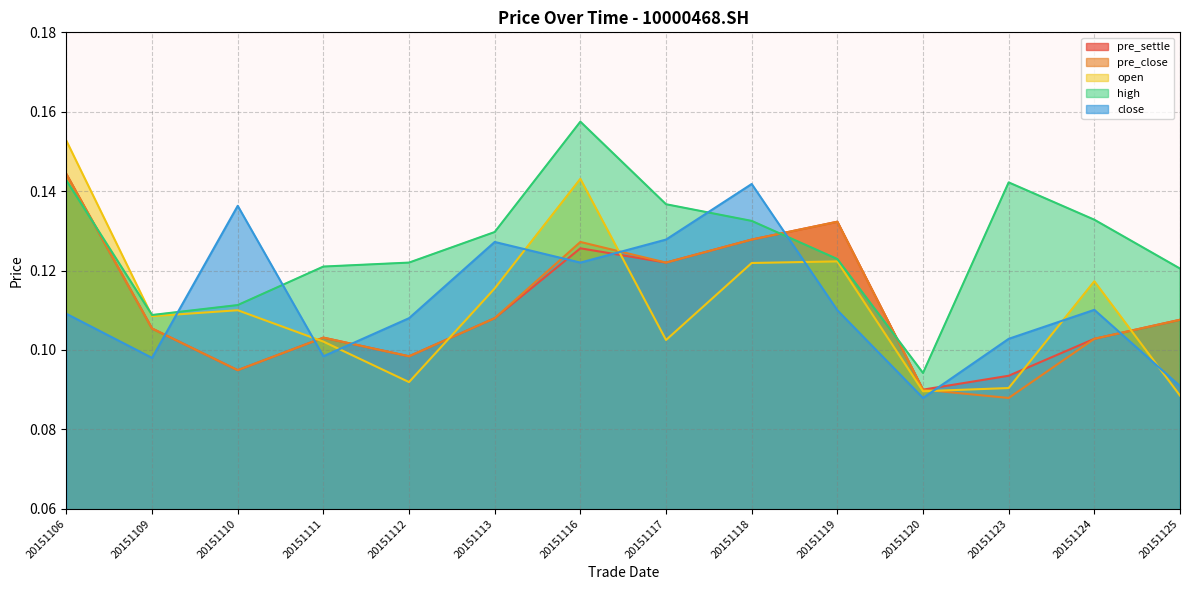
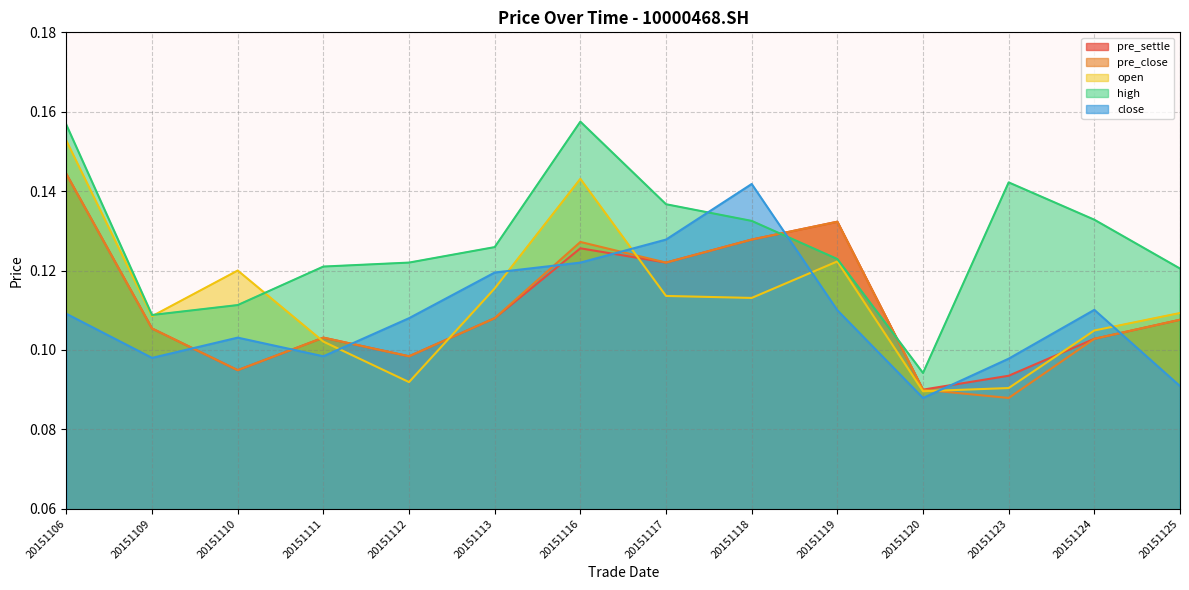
high, 20151106: 0.143 -> 0.157
open, 20151110: 0.11 -> 0.12
close, 20151110: 0.136 -> 0.103
high, 20151113: 0.130 -> 0.126
close, 20151113: 0.127 -> 0.120
open, 20151117: 0.103 -> 0.114
open, 20151118: 0.122 -> 0.113
close, 20151123: 0.103 -> 0.098
open, 20151124: 0.117 -> 0.105
open, 20151125: 0.089 -> 0.109
